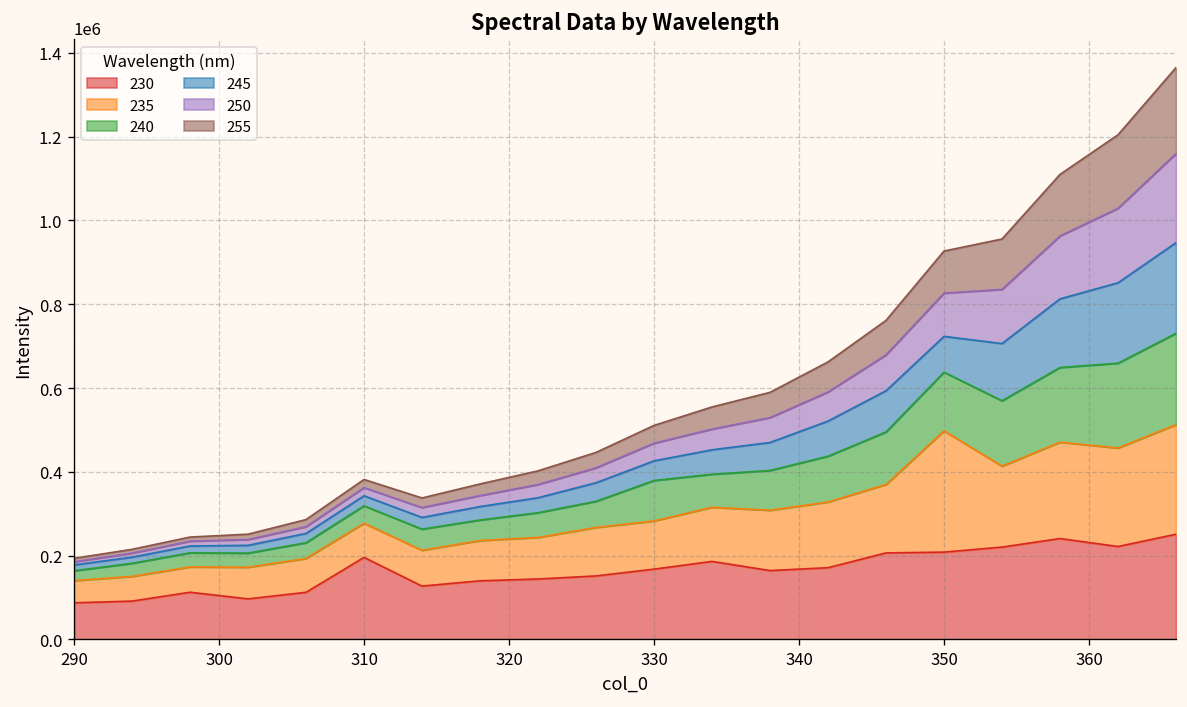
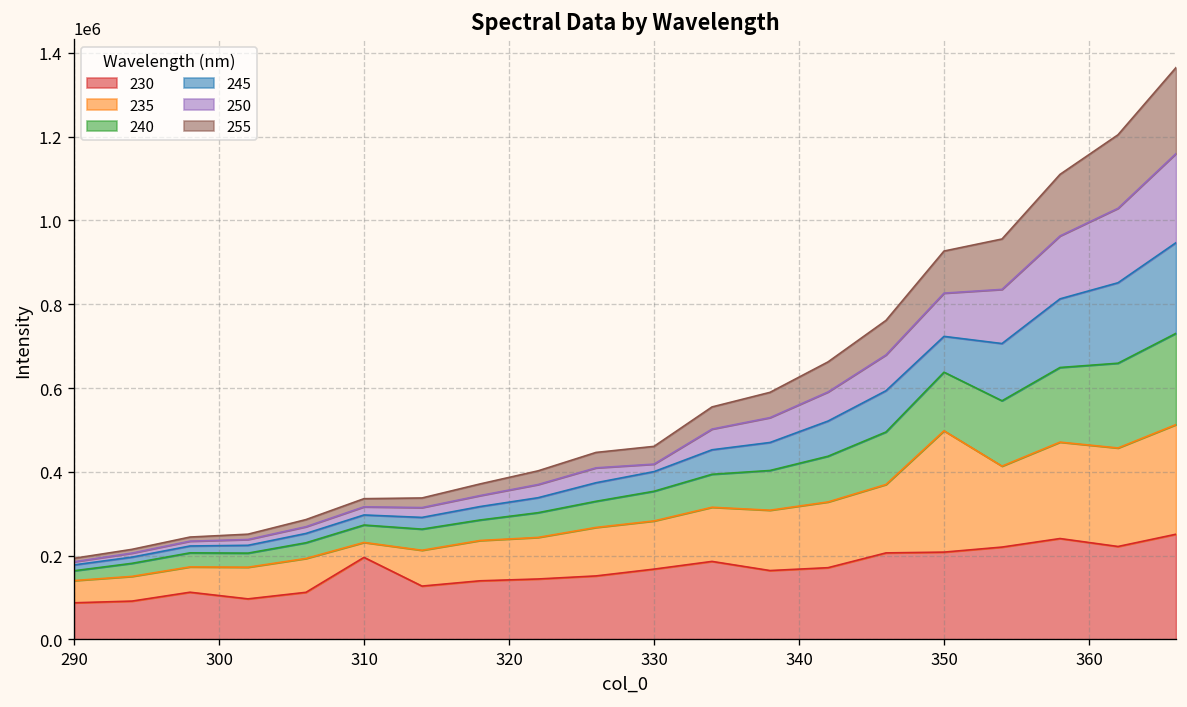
235, 310: 80000 -> 40000
240, 330: 100000 -> 70000
250, 330: 40000 -> 20000
